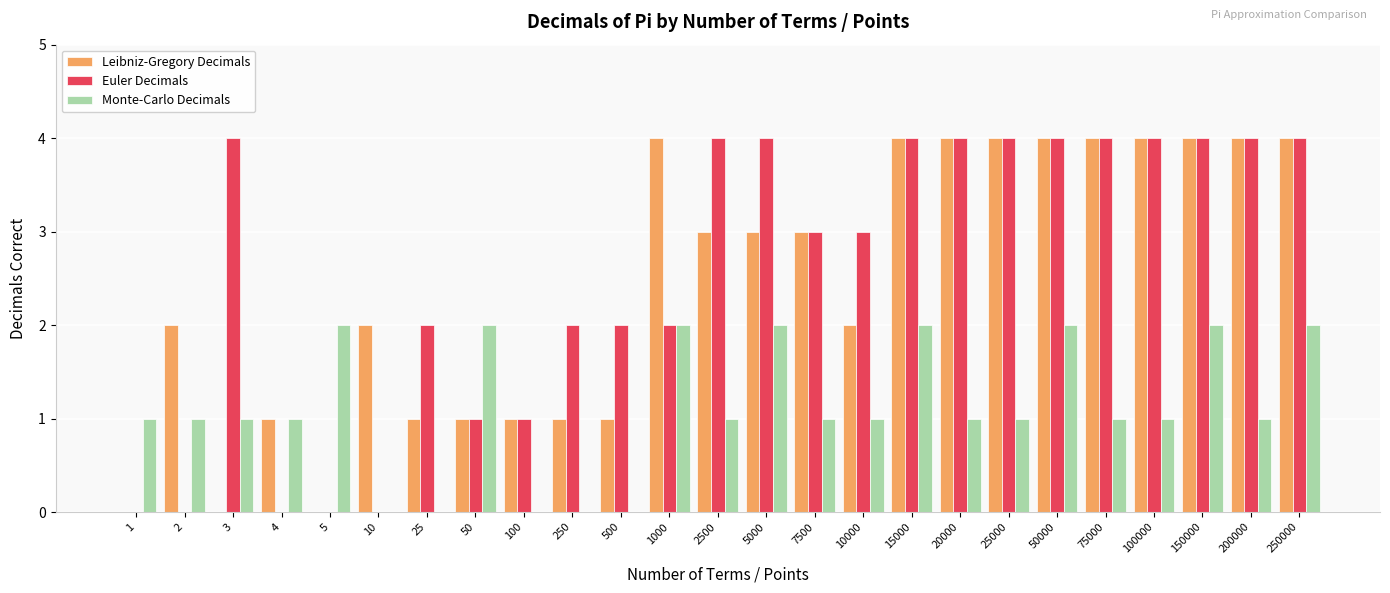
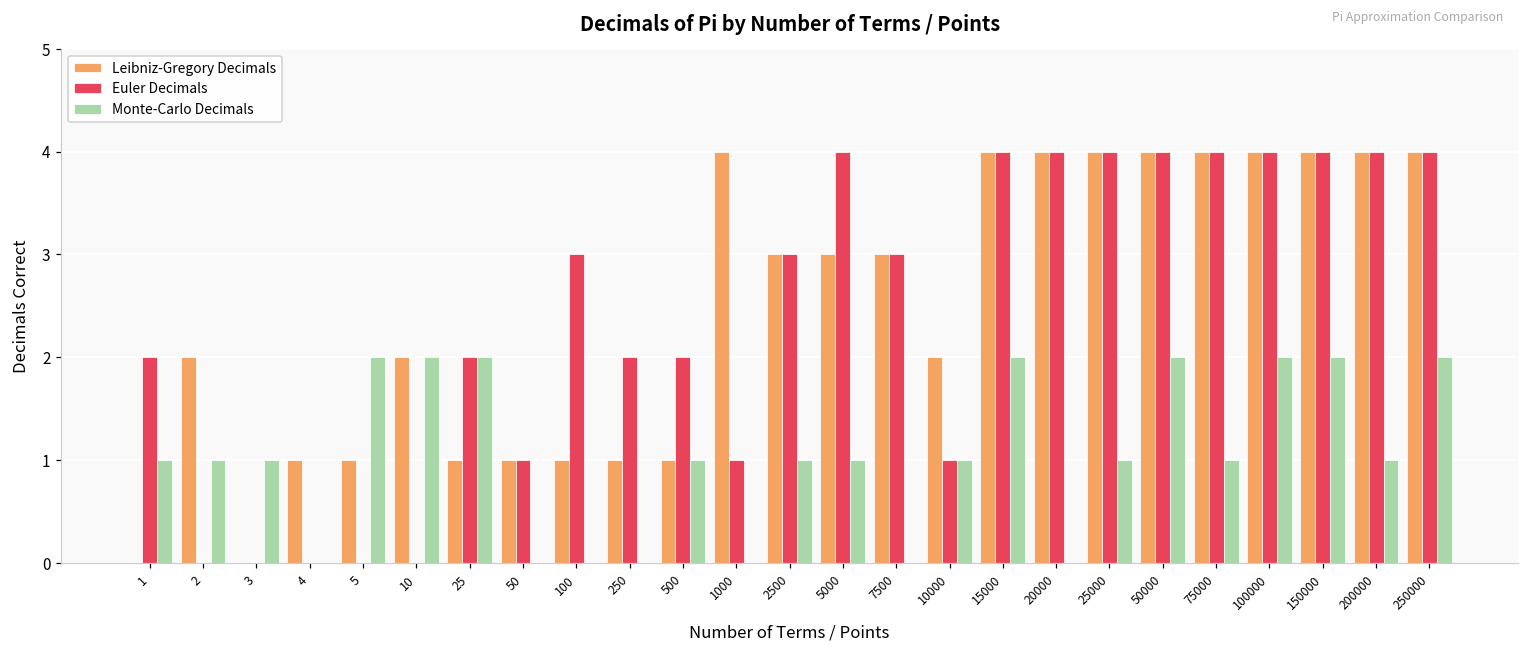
Euler Decimals, 1: 0 -> 2
Euler Decimals, 3: 4 -> 0
Monte-Carlo Decimals, 4: 1 -> 0
Leibniz-Gregory Decimals, 5: 0 -> 1
Monte-Carlo Decimals, 10: 0 -> 2
Monte-Carlo Decimals, 25: 0 -> 2
Monte-Carlo Decimals, 50: 2 -> 0
Euler Decimals, 100: 1 -> 3
Monte-Carlo Decimals, 500: 0 -> 1
Euler Decimals, 1000: 2 -> 1
Monte-Carlo Decimals, 1000: 2 -> 0
Euler Decimals, 2500: 4 -> 3
Monte-Carlo Decimals, 5000: 2 -> 1
Monte-Carlo Decimals, 7500: 1 -> 0
Euler Decimals, 10000: 3 -> 1
Monte-Carlo Decimals, 20000: 1 -> 0
Monte-Carlo Decimals, 100000: 1 -> 2
